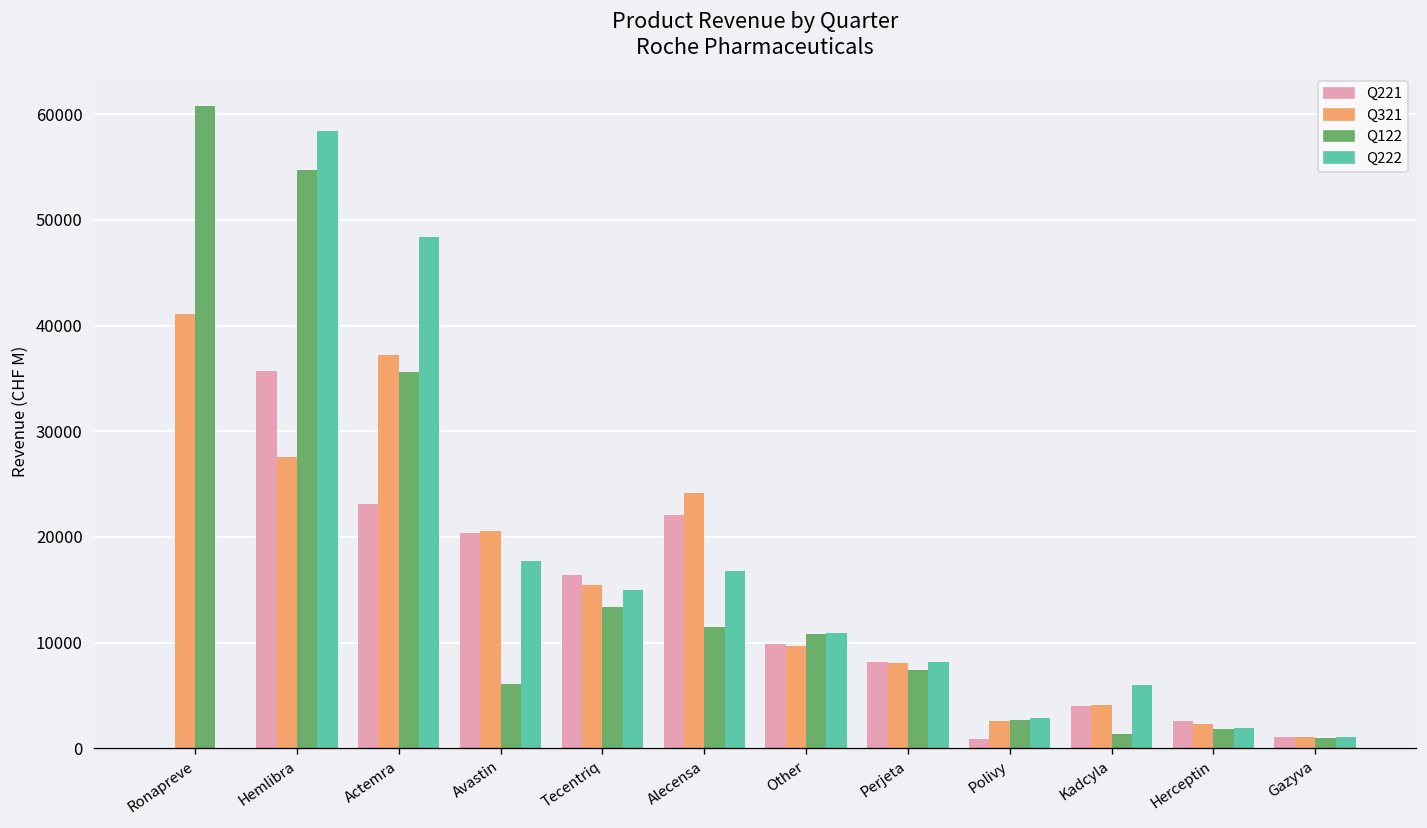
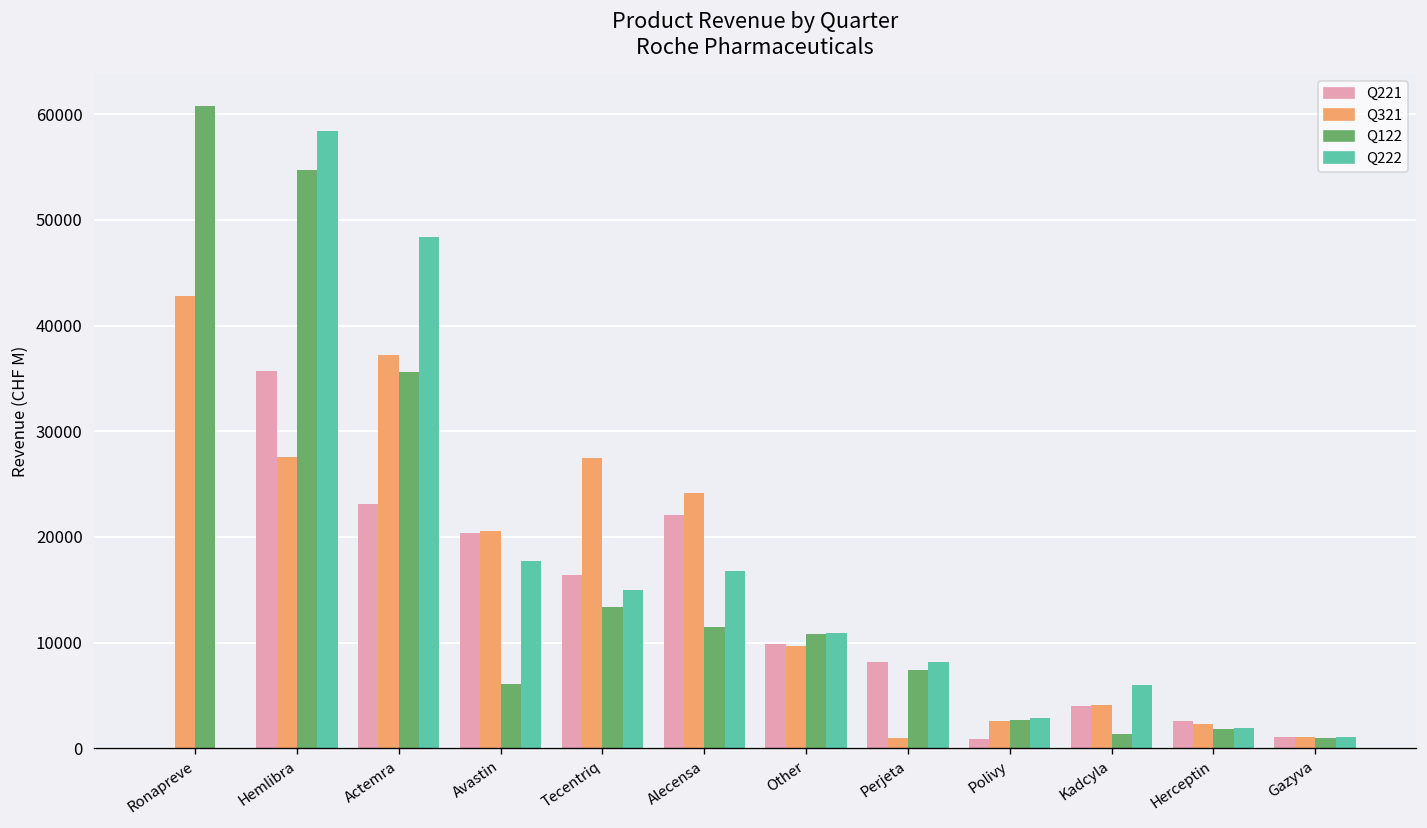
Q321, Ronapreve: 41000 -> 43000
Q321, Tecentriq: 16000 -> 27000
Q321, Perjeta: 8000 -> 1000
